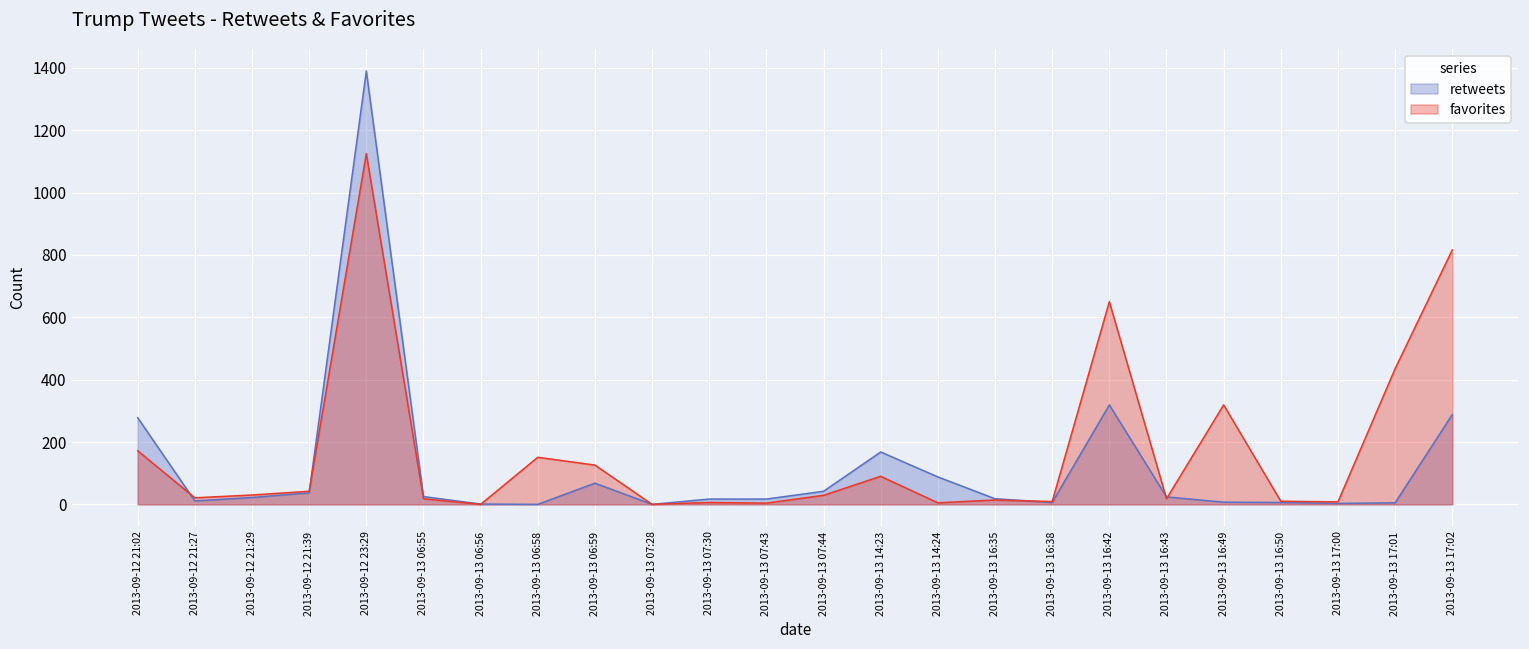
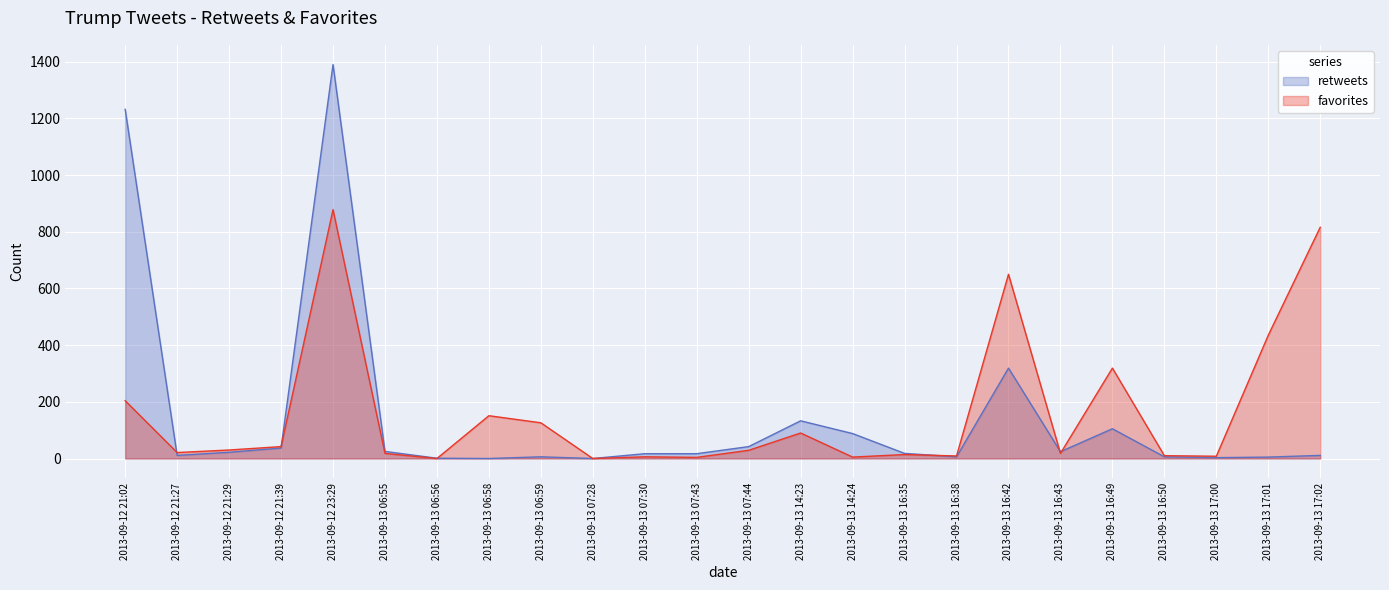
retweets, 2013-09-12 21:02: 280 -> 1230
favorites, 2013-09-12 21:02: 170 -> 200
favorites, 2013-09-12 23:29: 1130 -> 880
retweets, 2013-09-13 06:59: 70 -> 10
retweets, 2013-09-13 14:23: 170 -> 130
retweets, 2013-09-13 16:49: 10 -> 110
retweets, 2013-09-13 17:02: 290 -> 10
